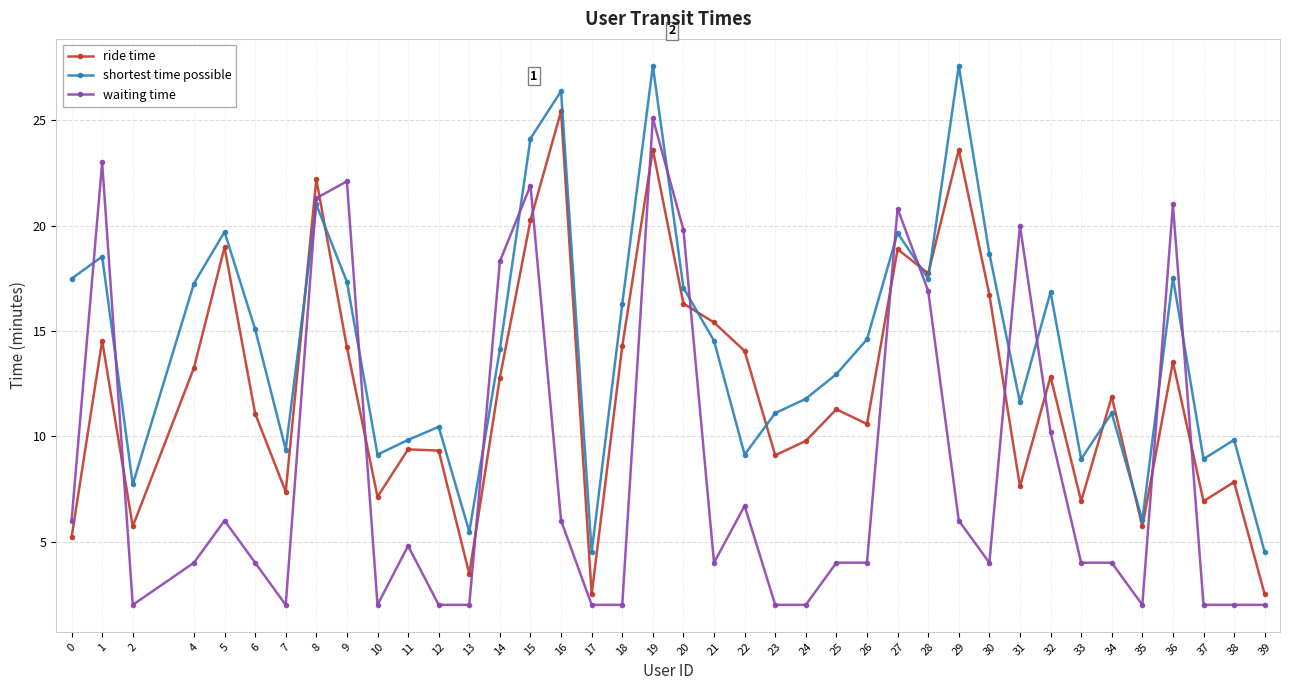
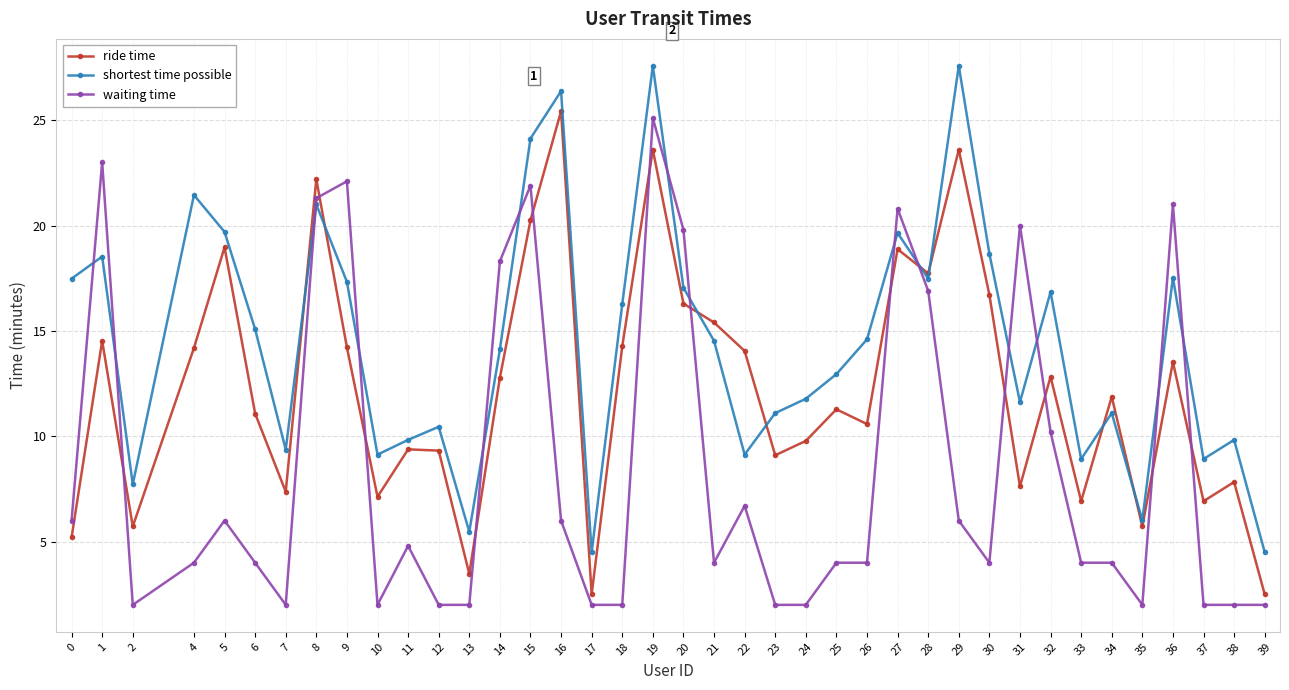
ride time, 4: 13.3 -> 14.2
shortest time possible, 4: 17.3 -> 21.5
